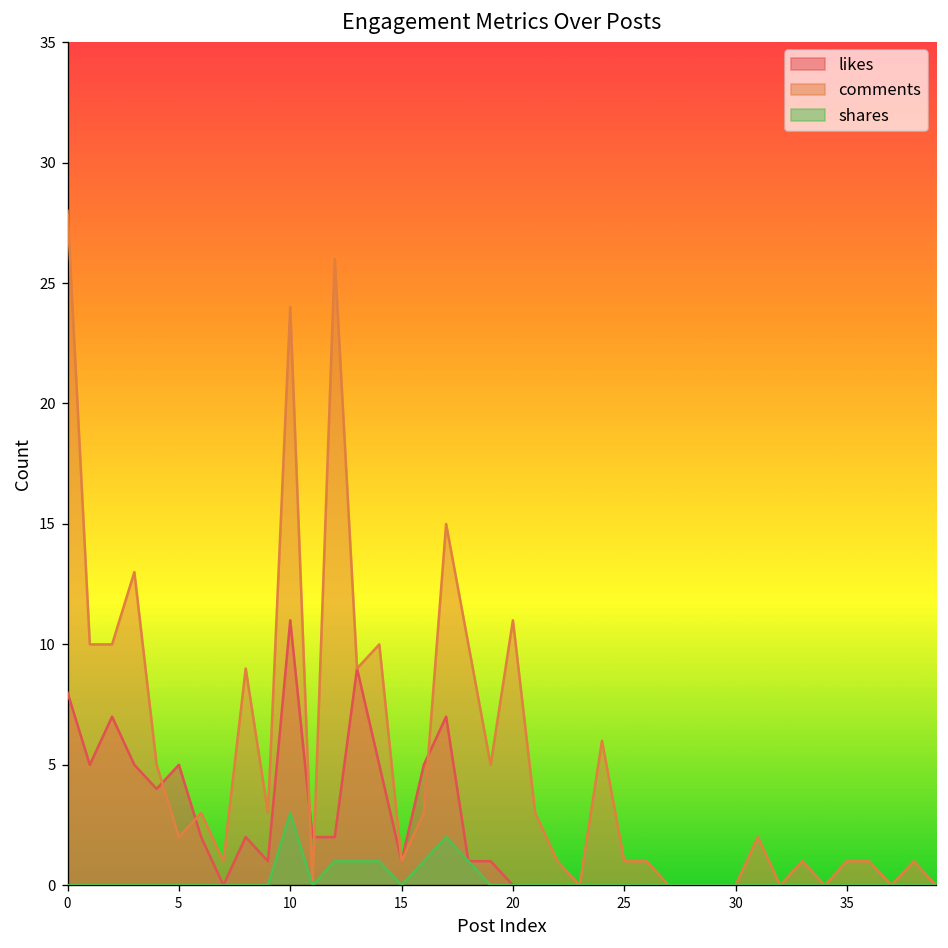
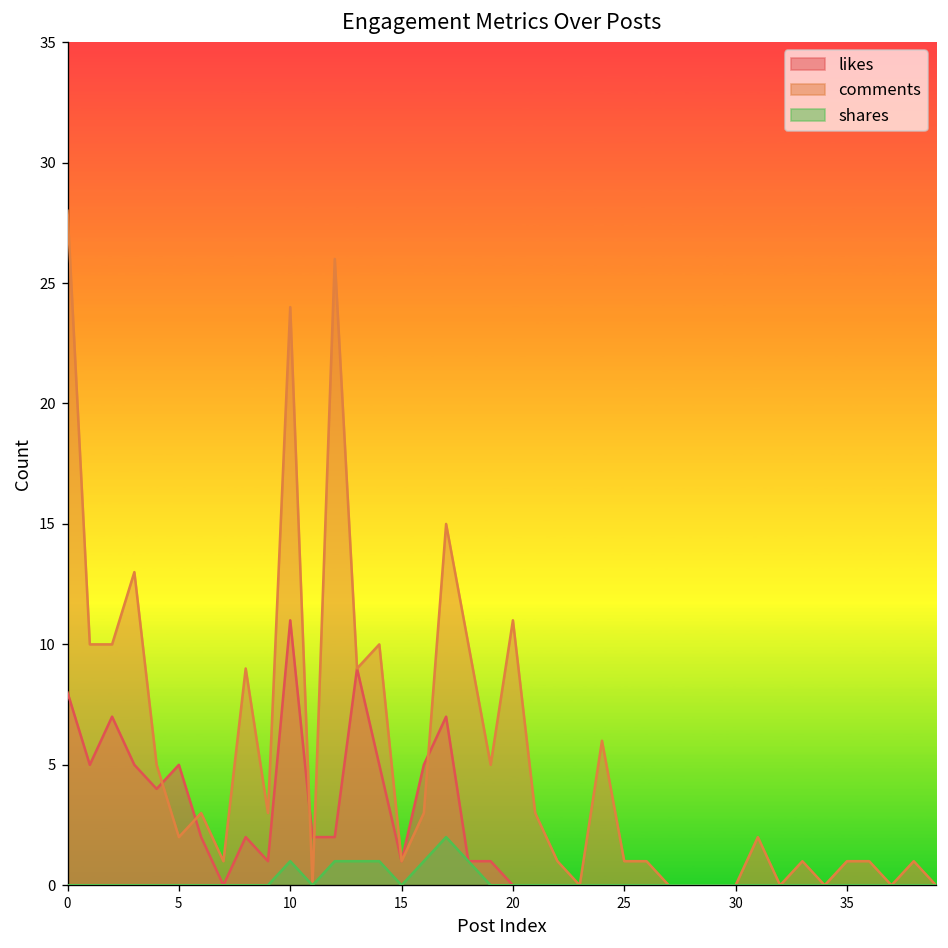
shares, 10: 3 -> 1
